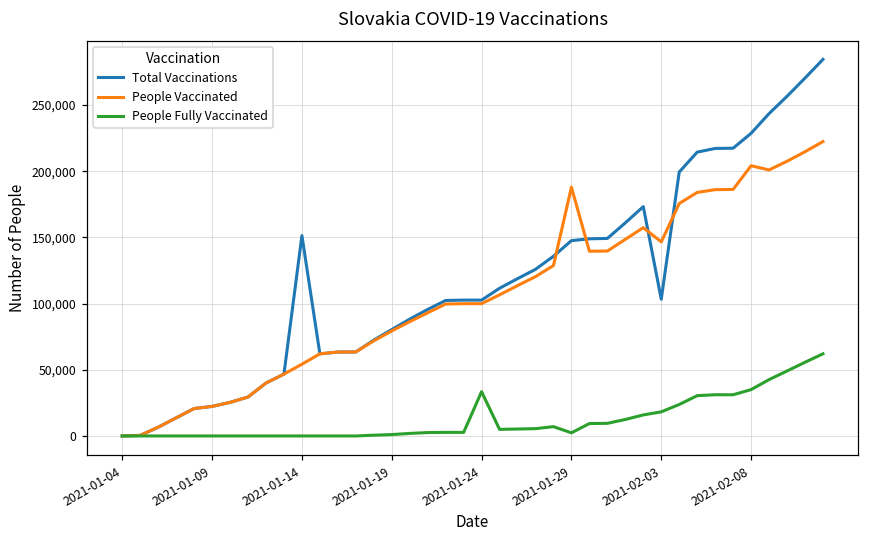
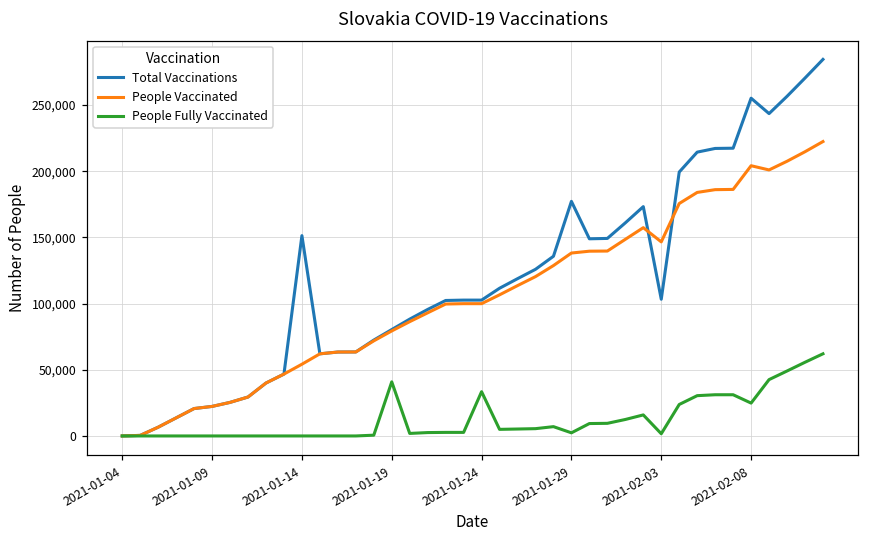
People Fully Vaccinated, 2021-01-19: 1,000 -> 41,000
Total Vaccinations, 2021-01-29: 148,000 -> 177,000
People Vaccinated, 2021-01-29: 188,000 -> 138,000
People Fully Vaccinated, 2021-02-03: 18,000 -> 2,000
Total Vaccinations, 2021-02-08: 229,000 -> 255,000
People Fully Vaccinated, 2021-02-08: 35,000 -> 25,000
